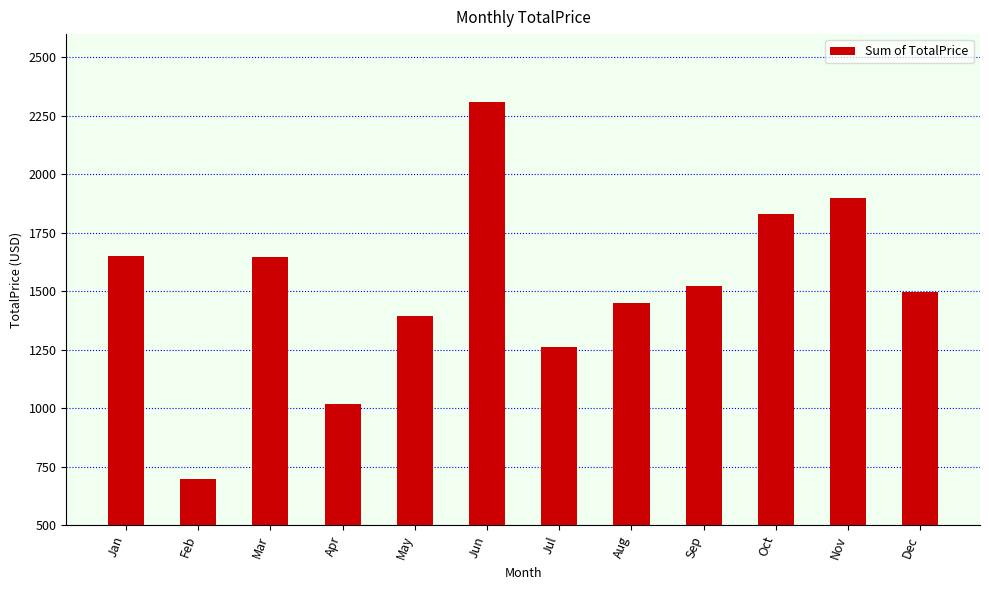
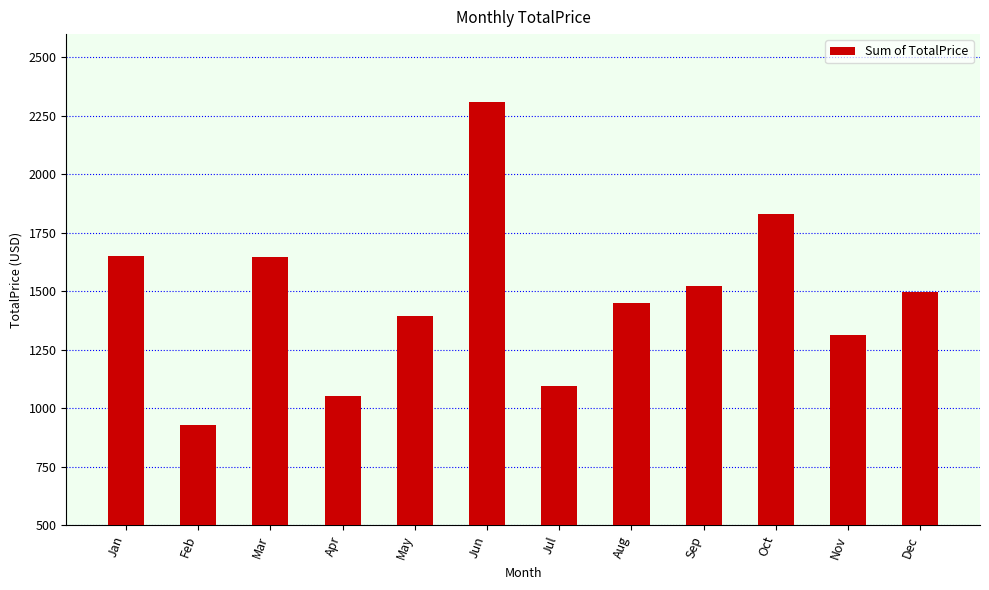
Feb: 700 -> 930
Apr: 1020 -> 1050
Jul: 1260 -> 1090
Nov: 1900 -> 1310
